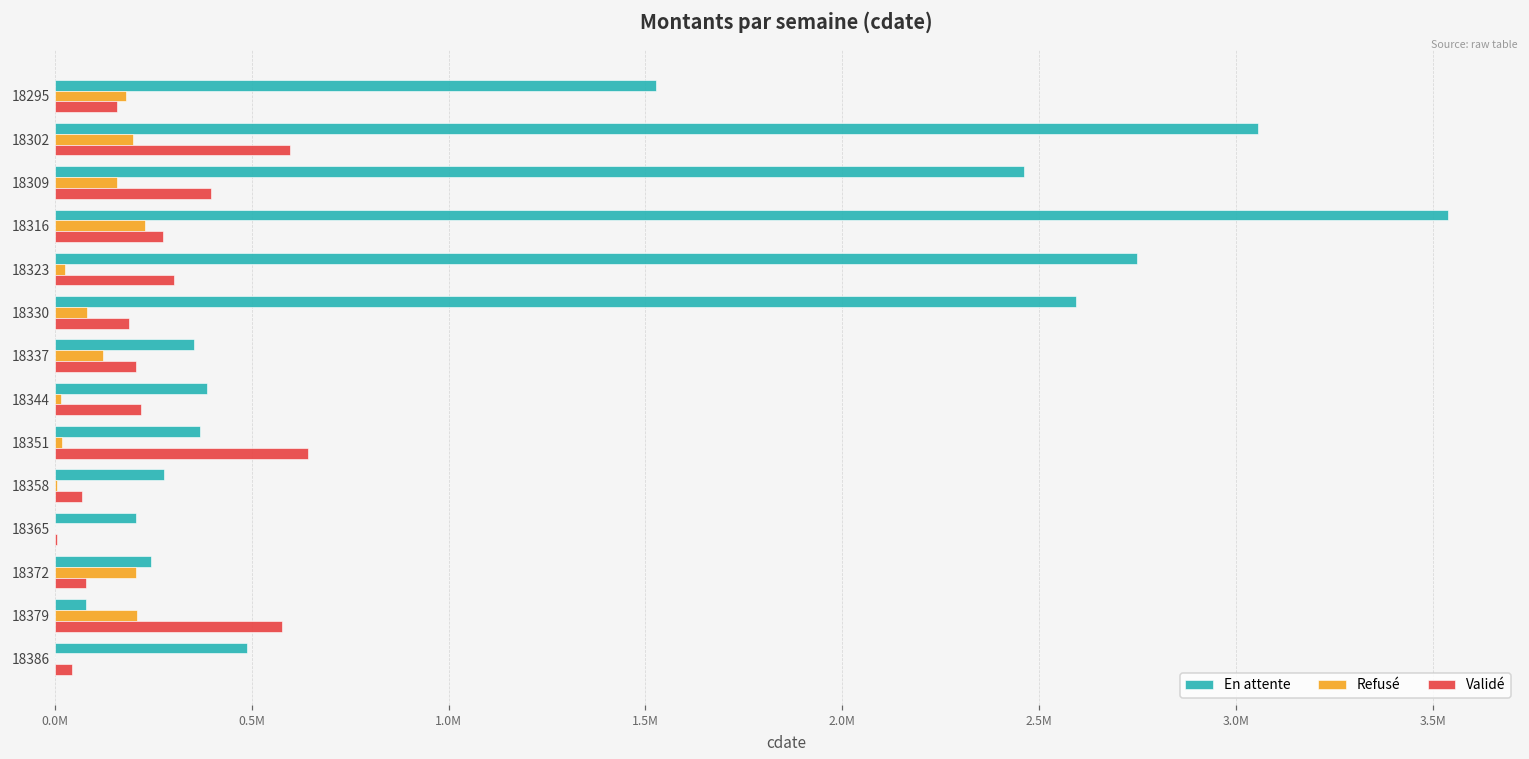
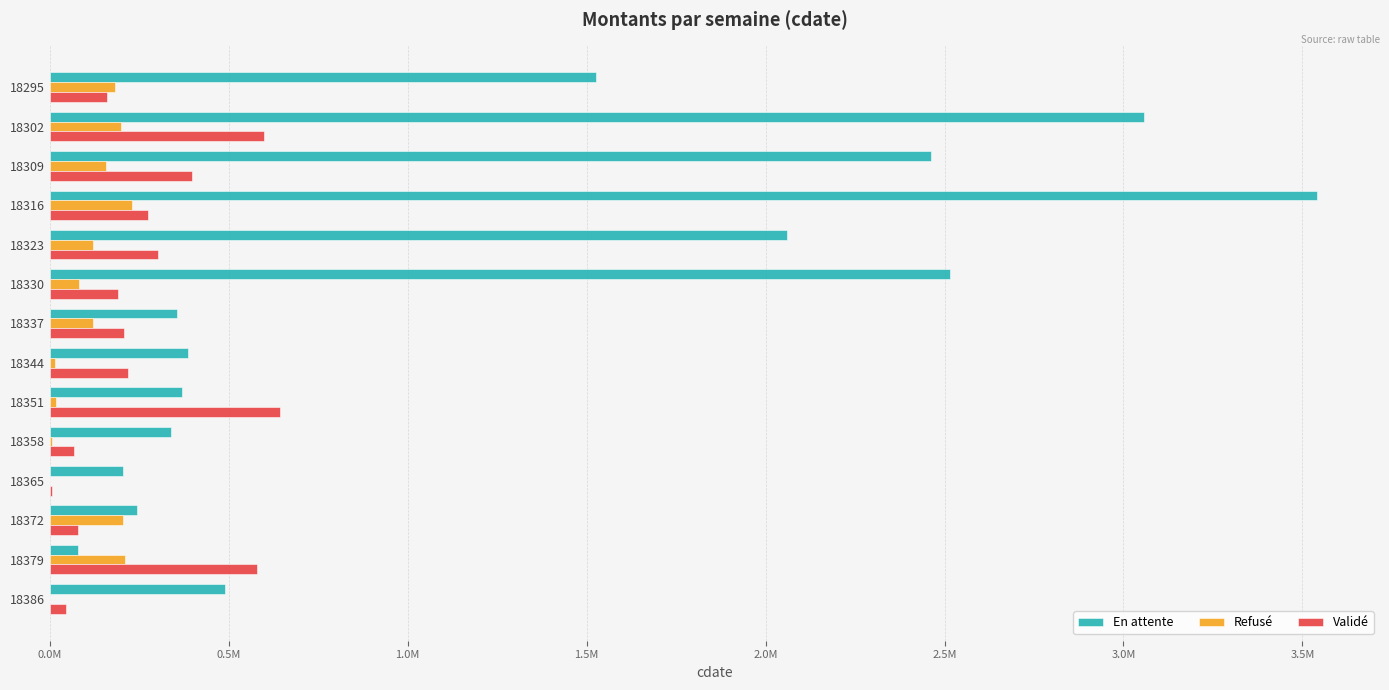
En attente, 18323: 2750000 -> 2060000
Refusé, 18323: 30000 -> 120000
En attente, 18330: 2590000 -> 2520000
En attente, 18358: 280000 -> 340000
